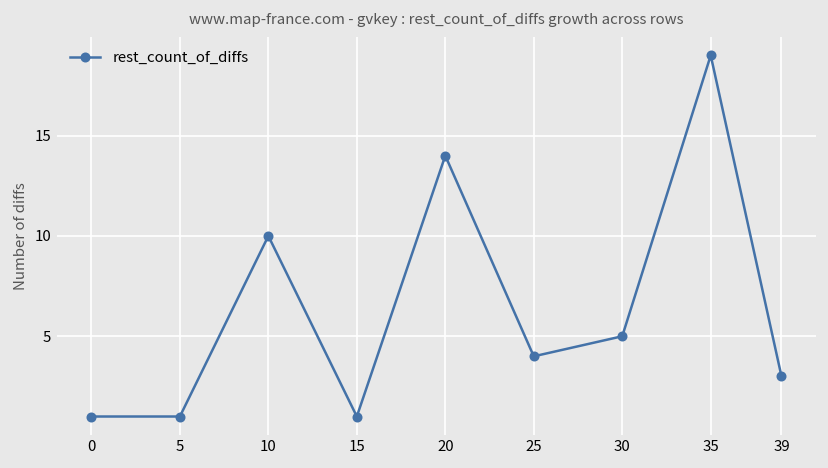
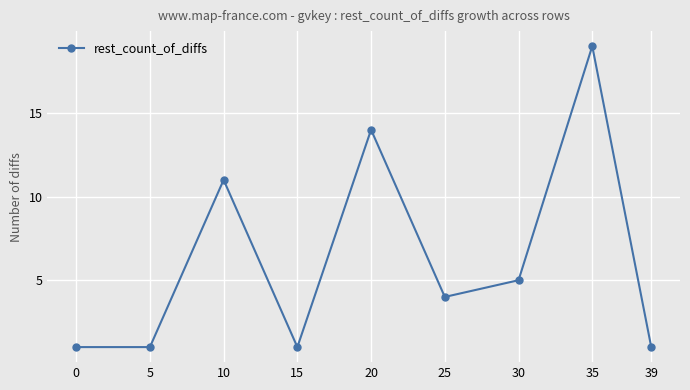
10: 10 -> 11
39: 3 -> 1
